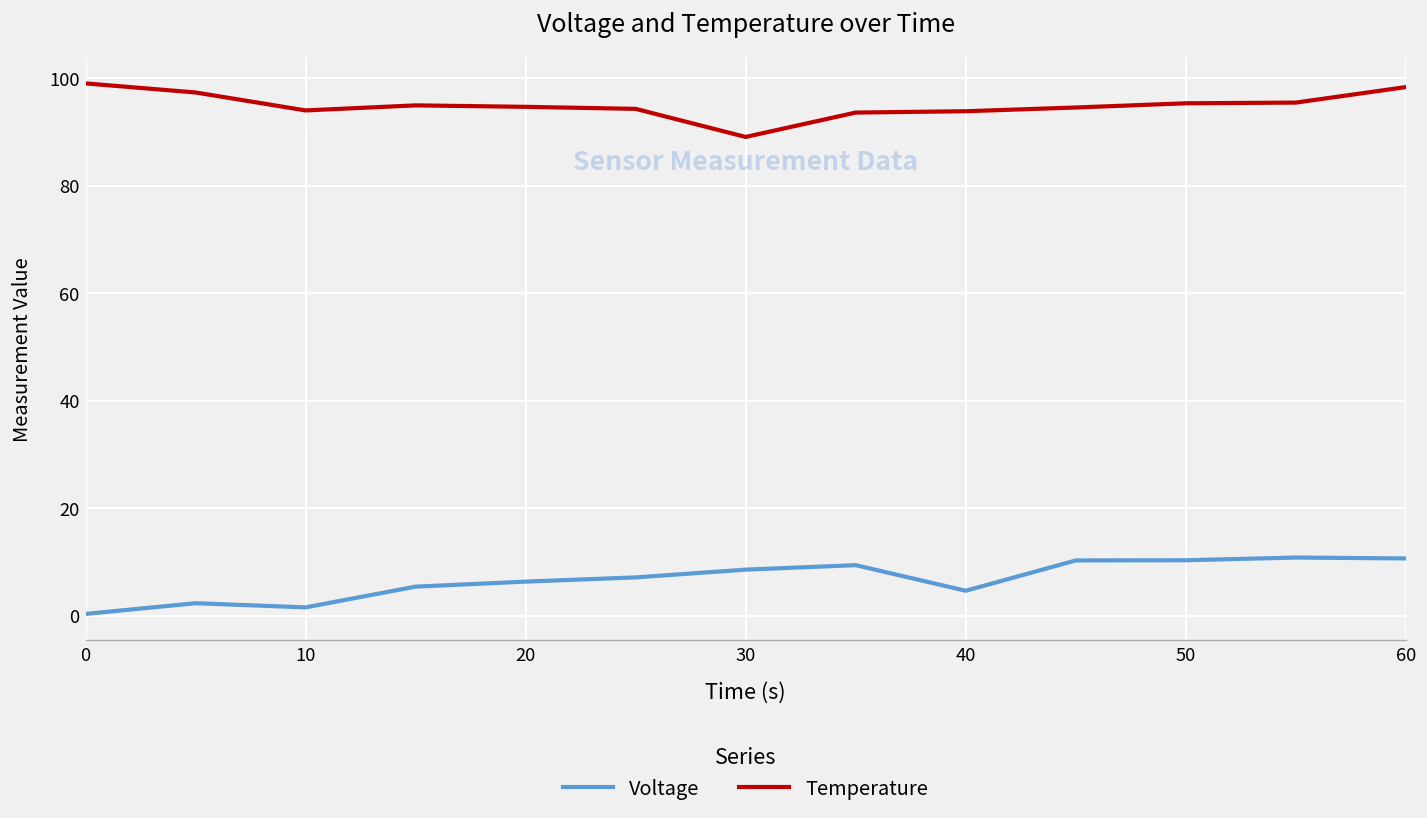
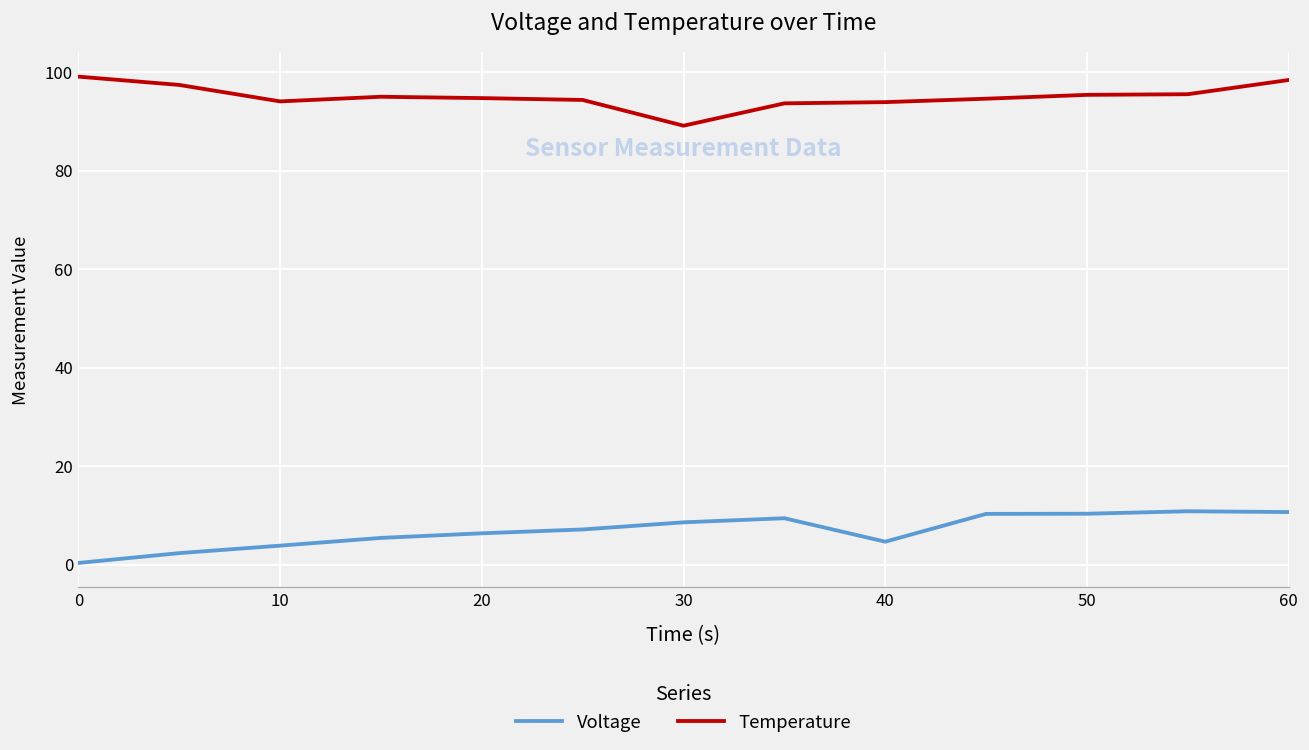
Voltage, 10: 2 -> 4
